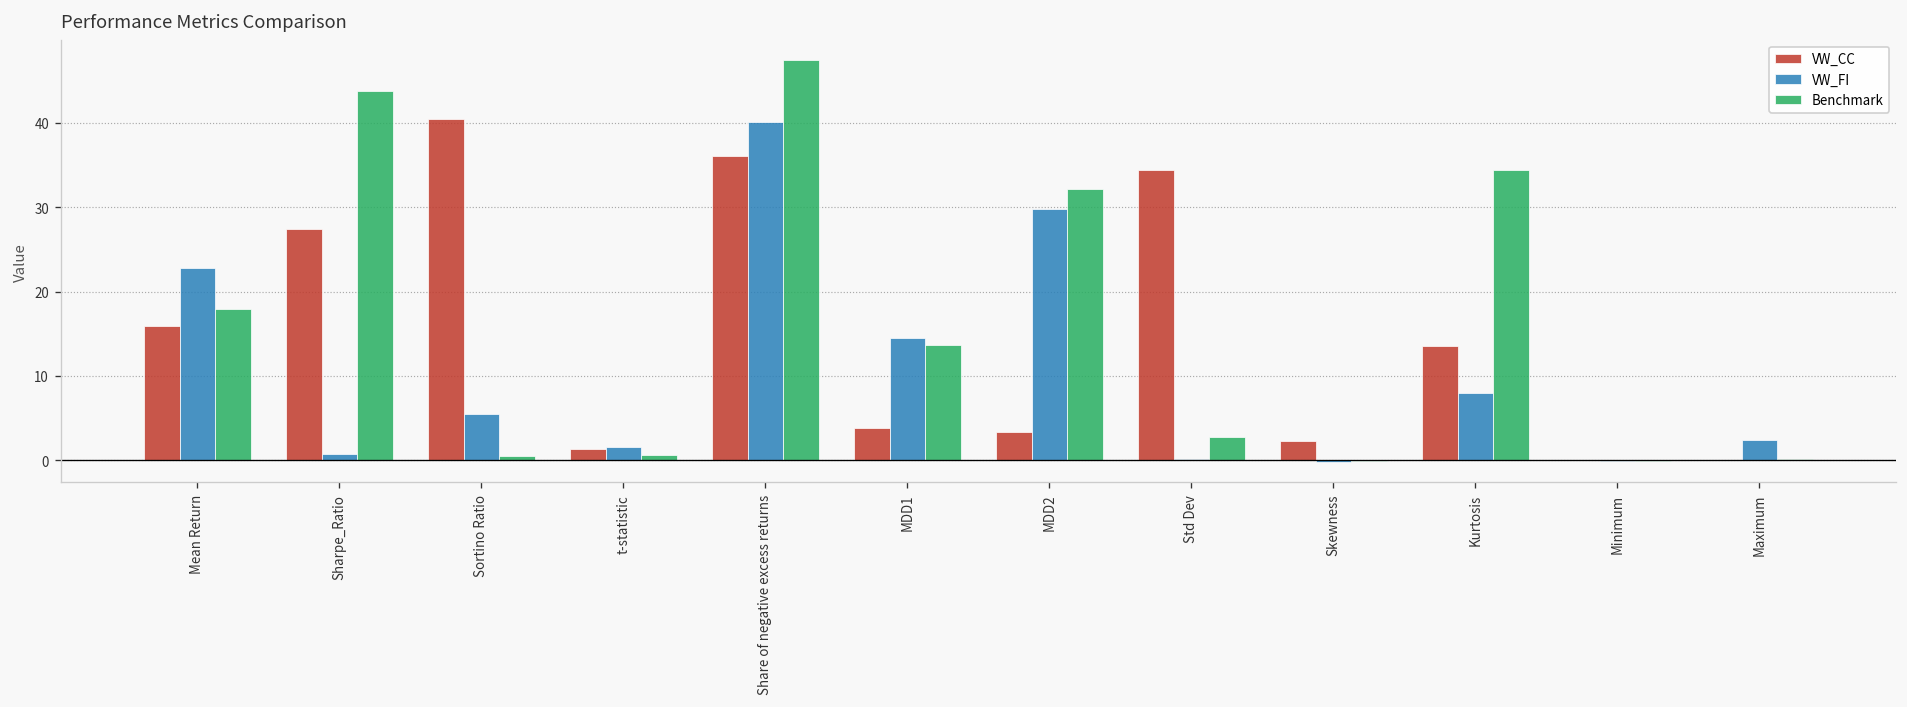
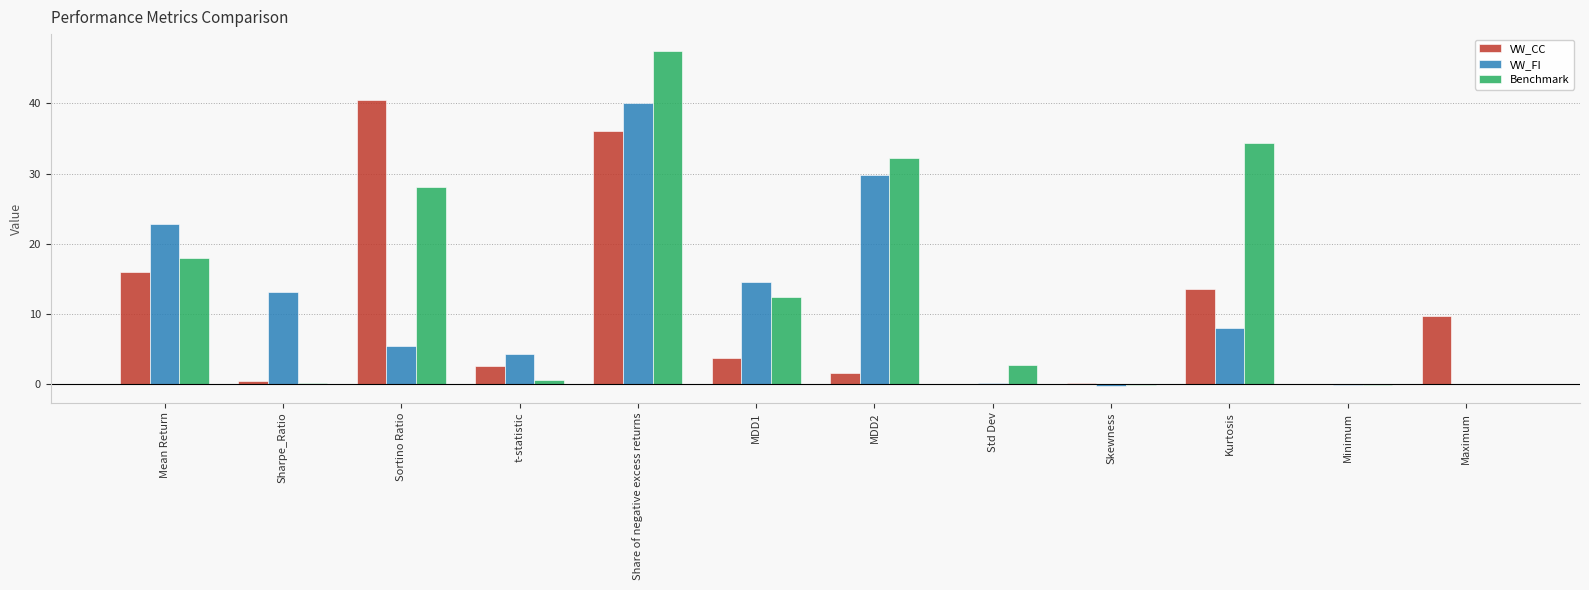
VW_CC, Sharpe_Ratio: 27 -> 0
VW_FI, Sharpe_Ratio: 1 -> 13
Benchmark, Sharpe_Ratio: 44 -> 0
Benchmark, Sortino Ratio: 1 -> 28
VW_CC, t-statistic: 1 -> 3
VW_FI, t-statistic: 2 -> 4
Benchmark, MDD1: 14 -> 12
VW_CC, MDD2: 3 -> 2
VW_CC, Std Dev: 34 -> 0
VW_CC, Skewness: 2 -> 0
VW_CC, Maximum: 0 -> 10
VW_FI, Maximum: 2 -> 0
